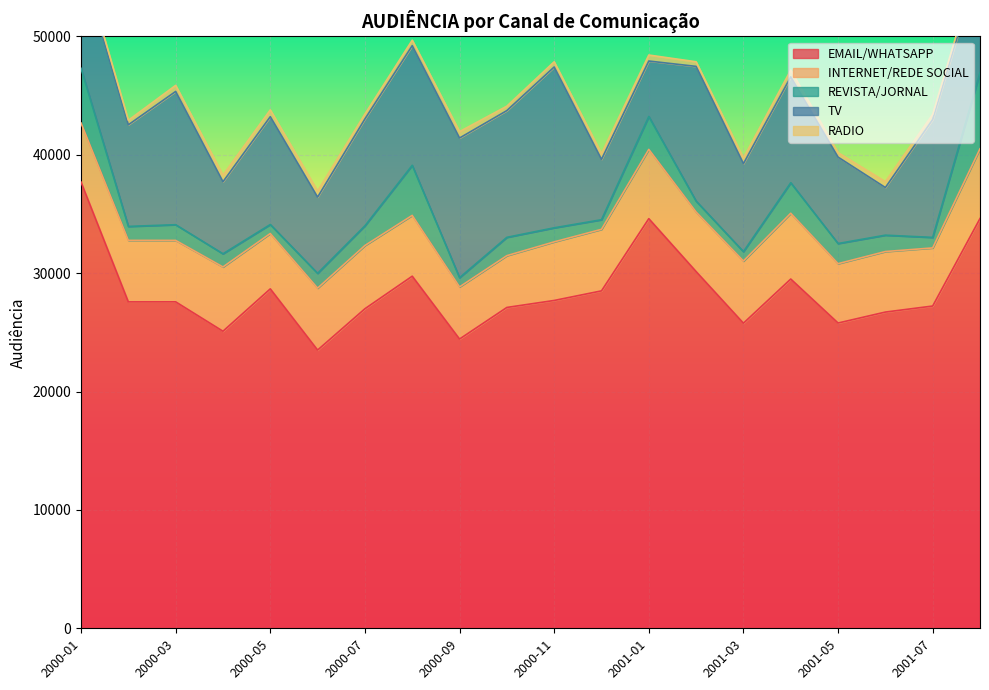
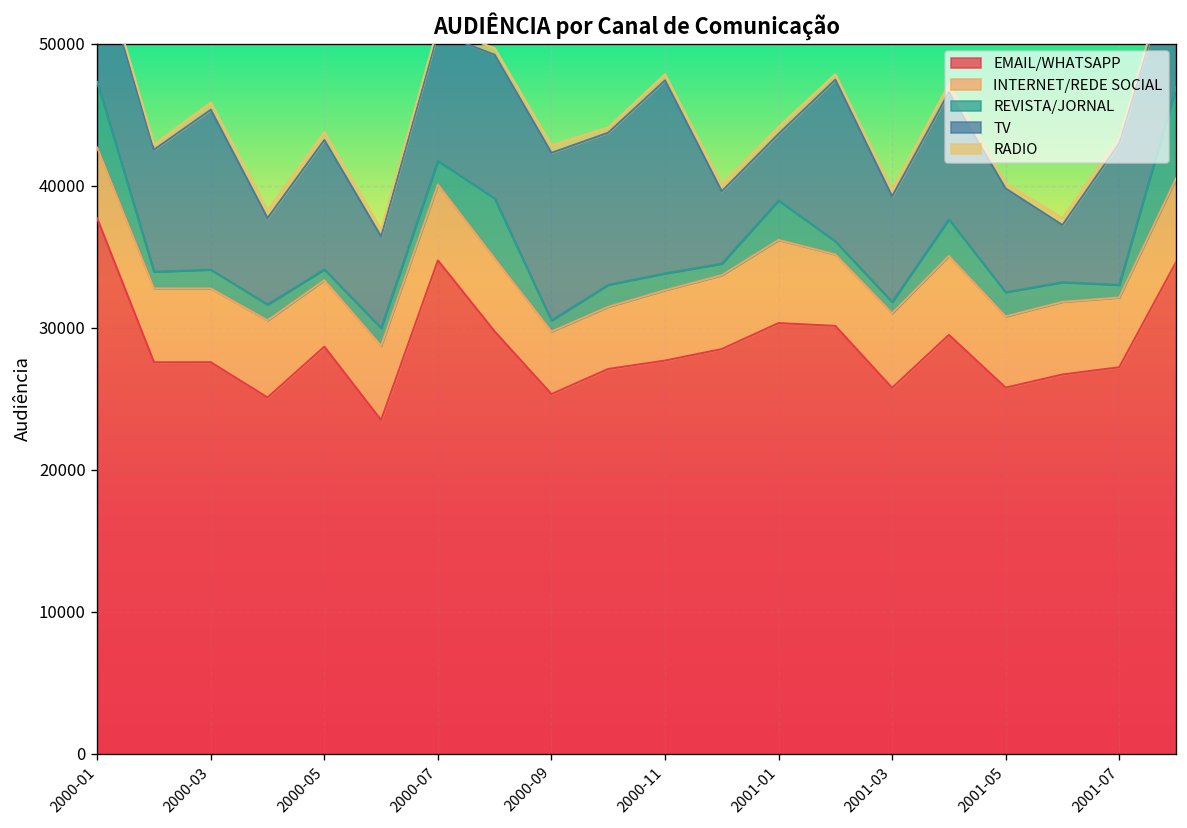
EMAIL/WHATSAPP, 2000-07: 27000 -> 34700
EMAIL/WHATSAPP, 2000-09: 24400 -> 25300
EMAIL/WHATSAPP, 2001-01: 34600 -> 30300
